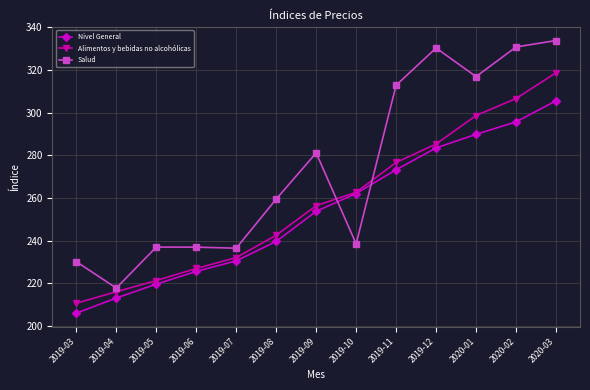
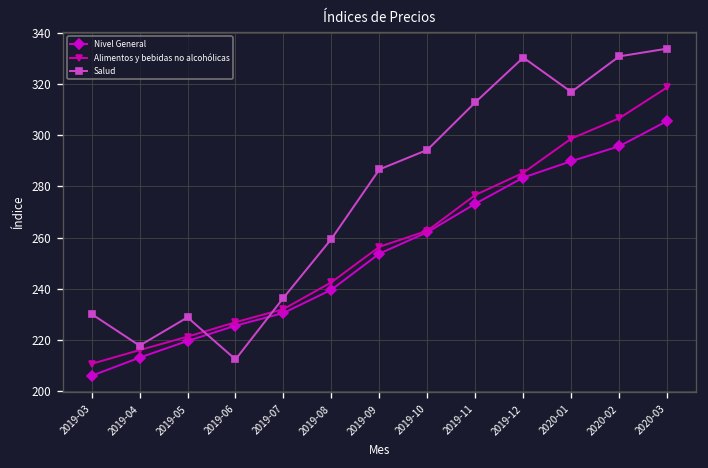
Salud, 2019-05: 237 -> 229
Salud, 2019-06: 237 -> 212
Salud, 2019-09: 281 -> 287
Salud, 2019-10: 238 -> 294
